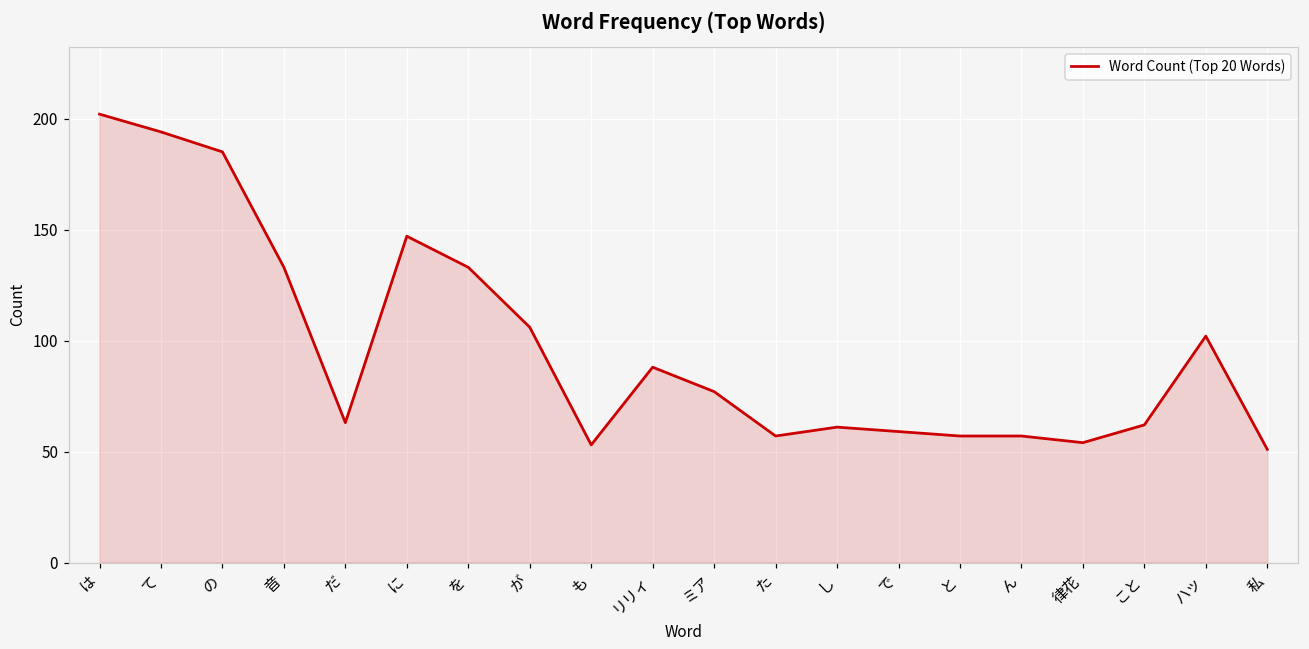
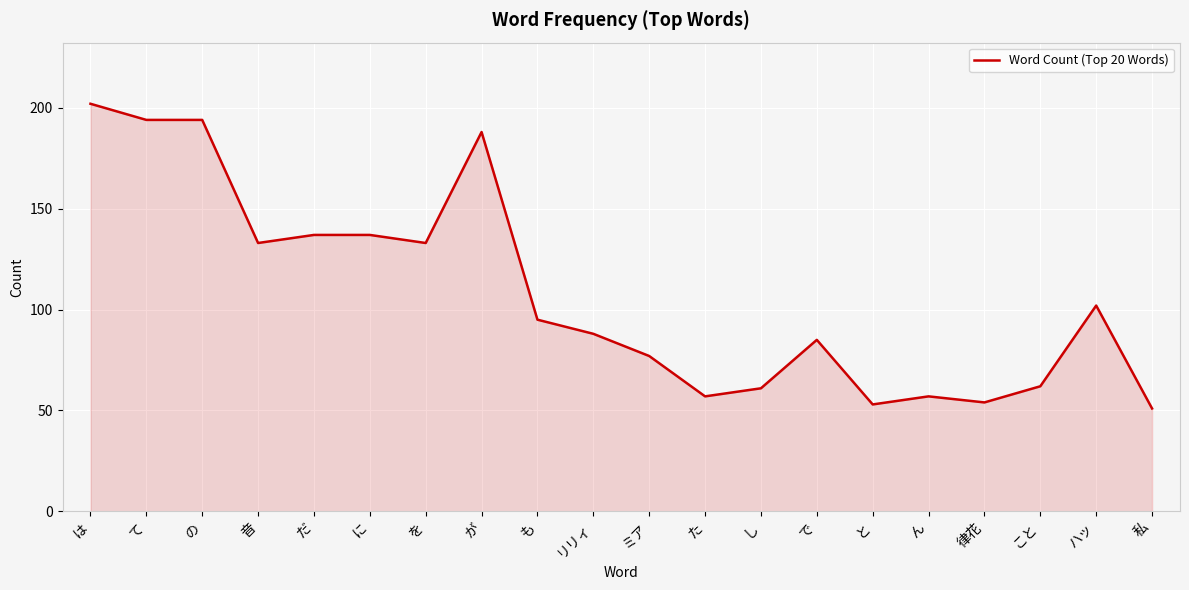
の: 185 -> 194
だ: 63 -> 137
に: 147 -> 137
が: 106 -> 188
も: 53 -> 95
で: 59 -> 85
と: 57 -> 53
